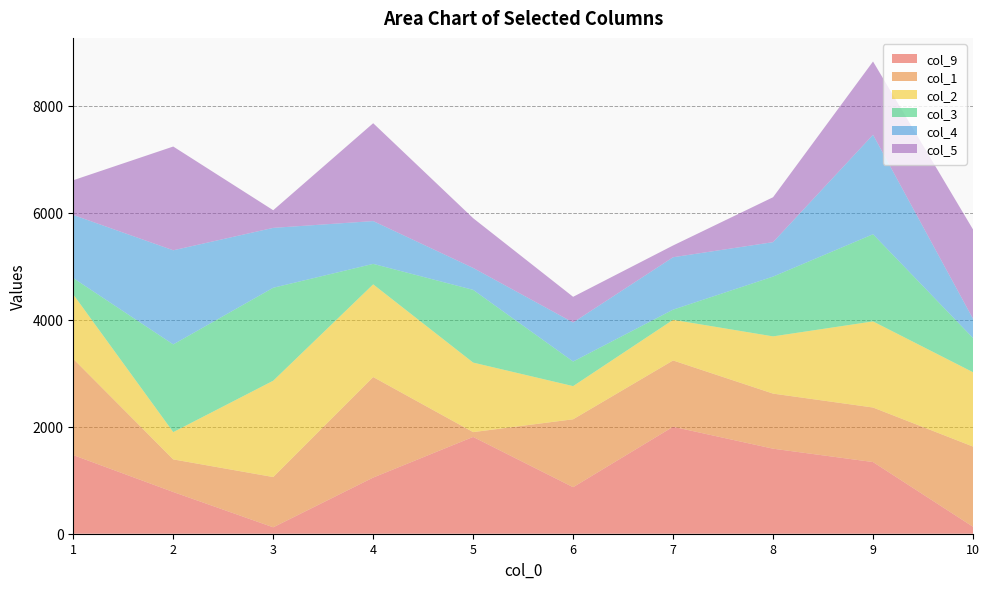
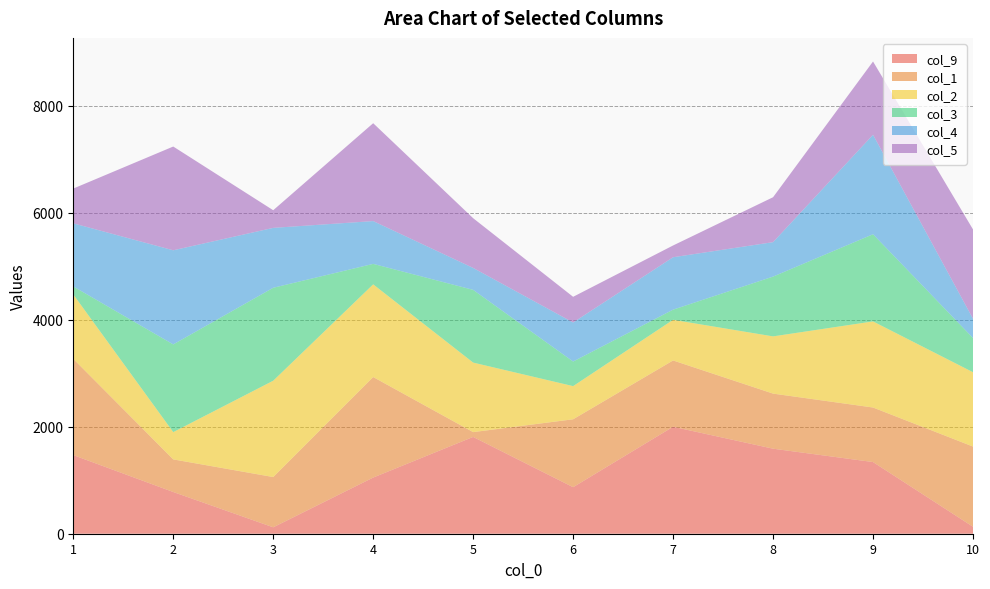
col_3, 1: 300 -> 200
